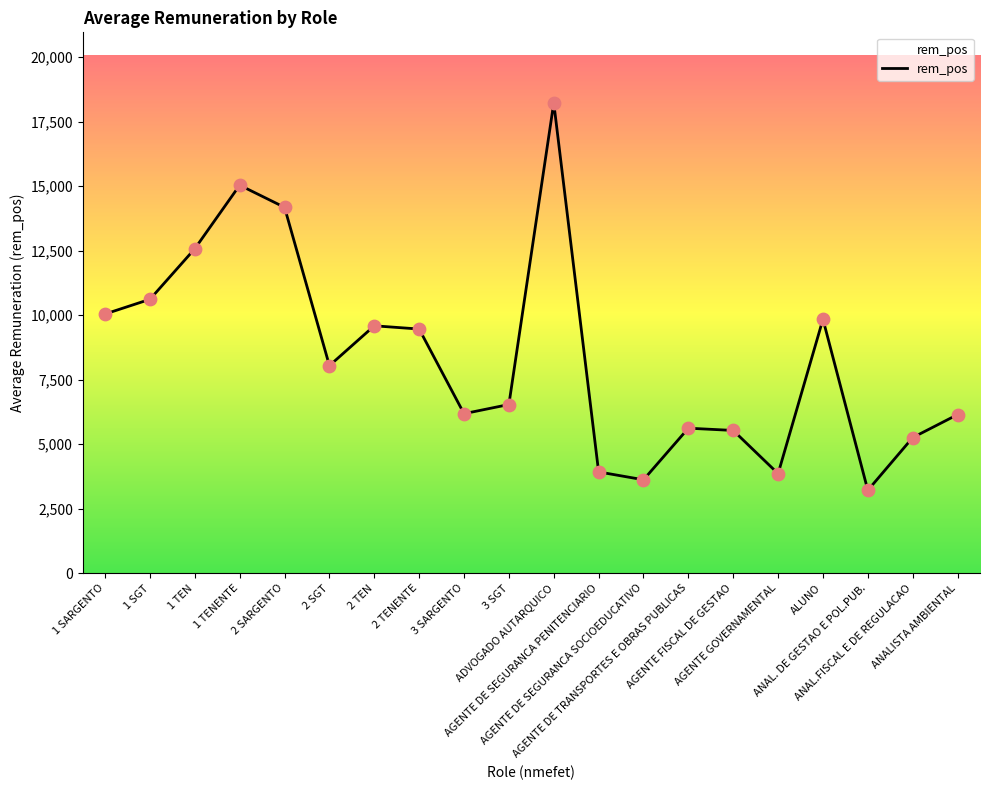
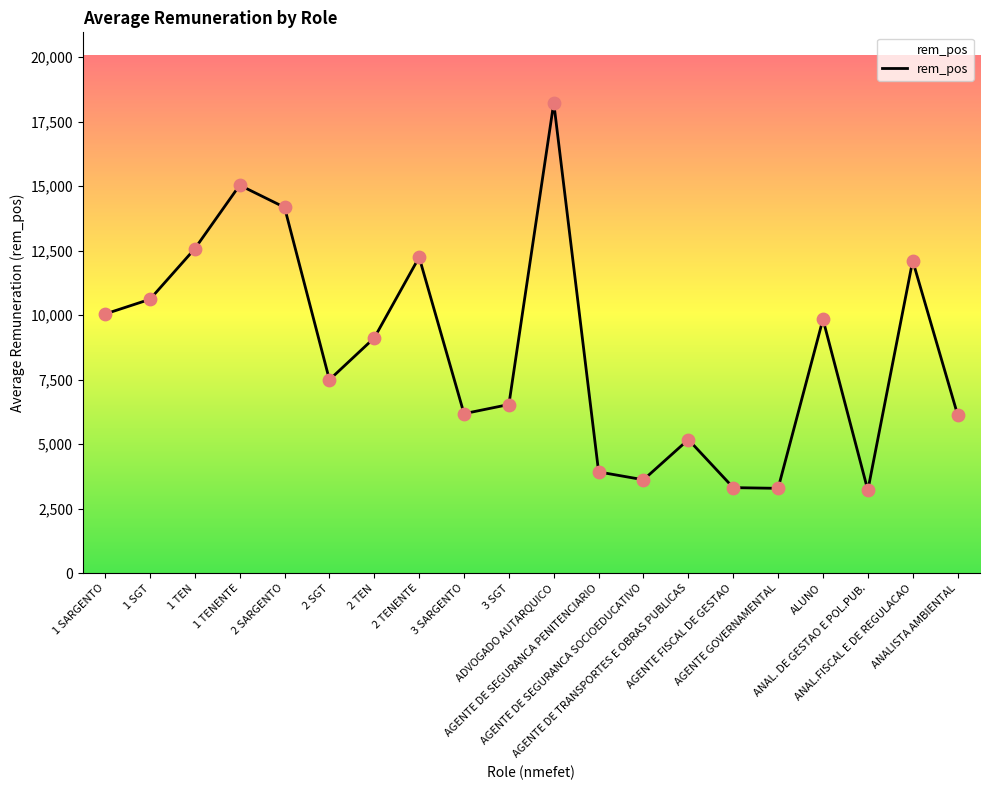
2 SGT: 8,000 -> 7,500
2 TEN: 9,600 -> 9,100
2 TENENTE: 9,500 -> 12,200
AGENTE DE TRANSPORTES E OBRAS PUBLICAS: 5,600 -> 5,200
AGENTE FISCAL DE GESTAO: 5,500 -> 3,300
AGENTE GOVERNAMENTAL: 3,900 -> 3,300
ANAL.FISCAL E DE REGULACAO: 5,300 -> 12,100
